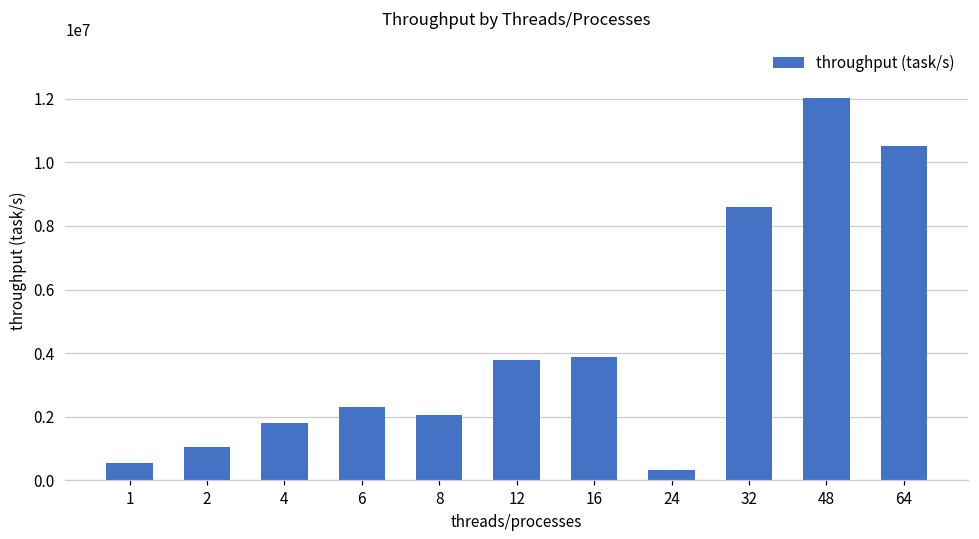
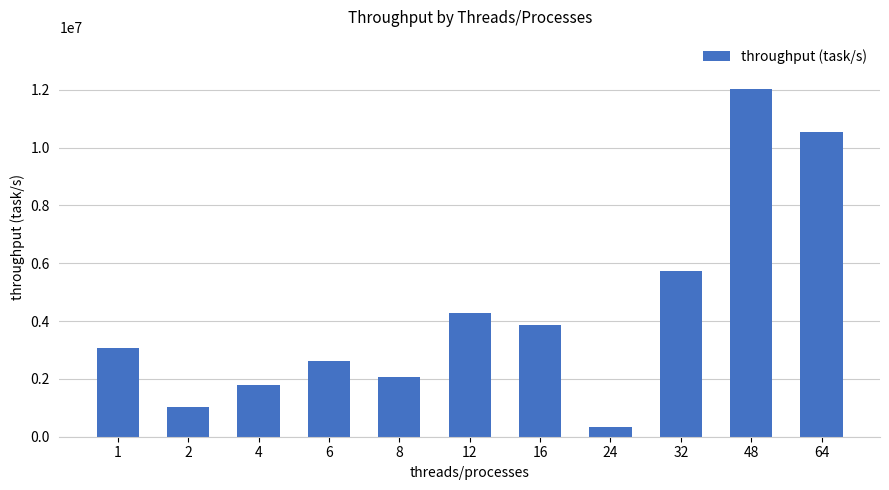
1: 600000 -> 3100000
6: 2300000 -> 2600000
12: 3800000 -> 4300000
32: 8600000 -> 5700000
